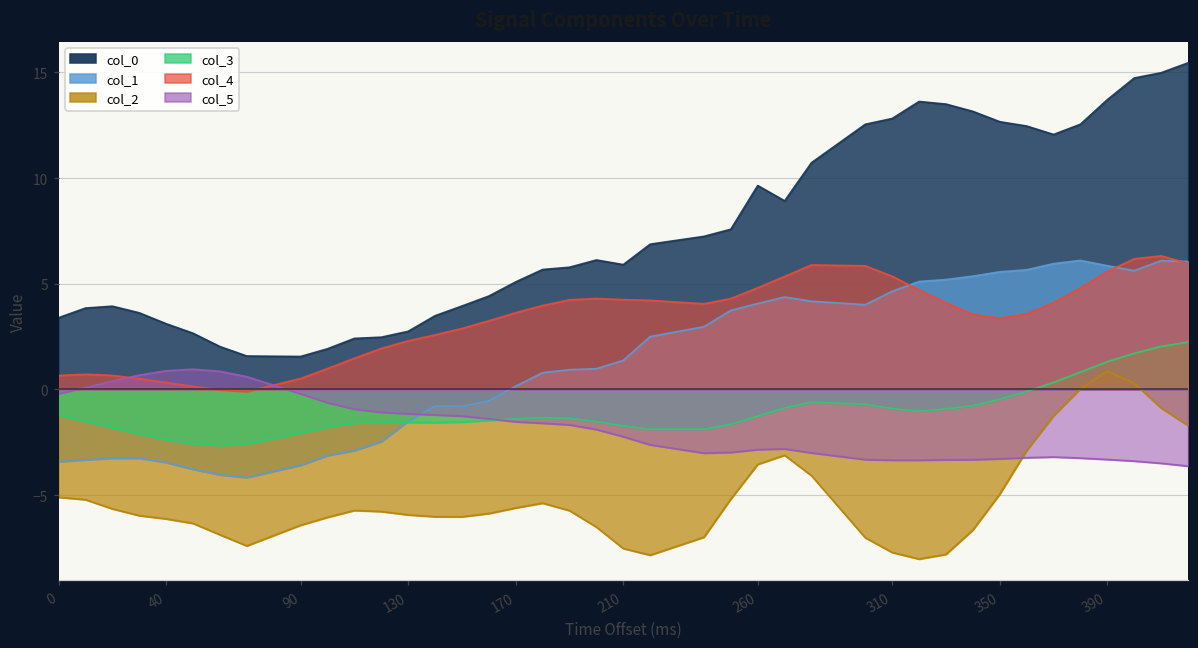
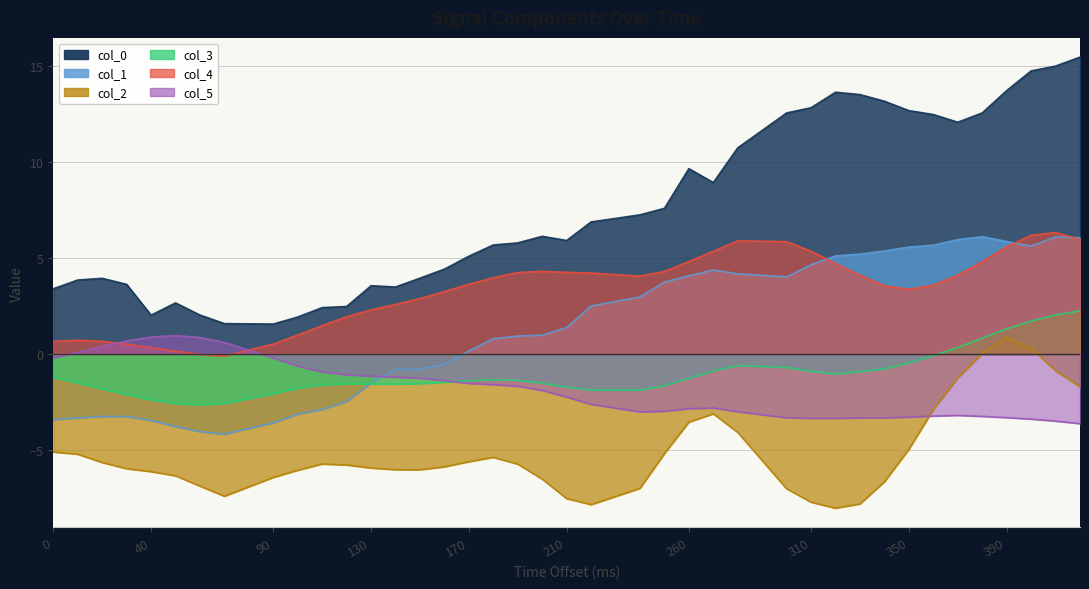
col_0, 40: 3.1 -> 2.0
col_0, 130: 2.7 -> 3.6
